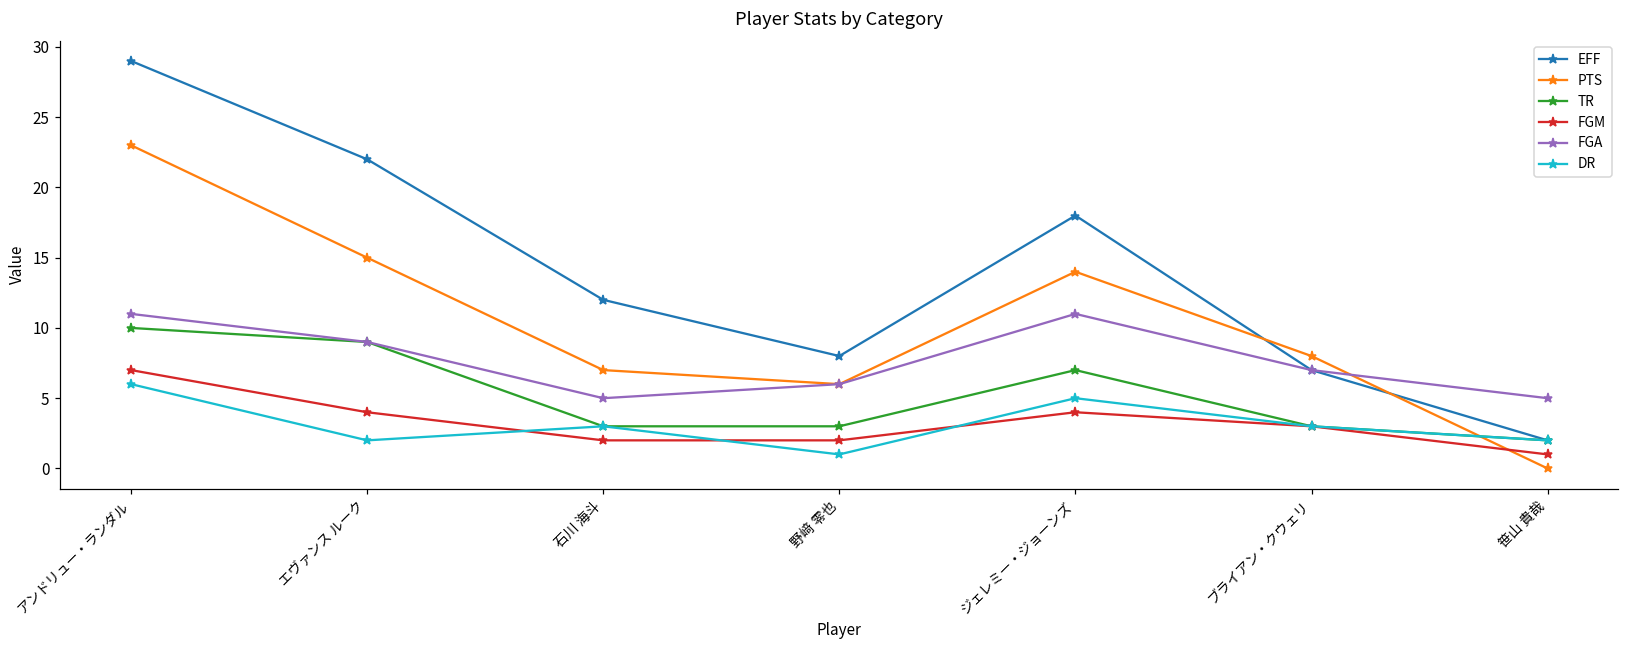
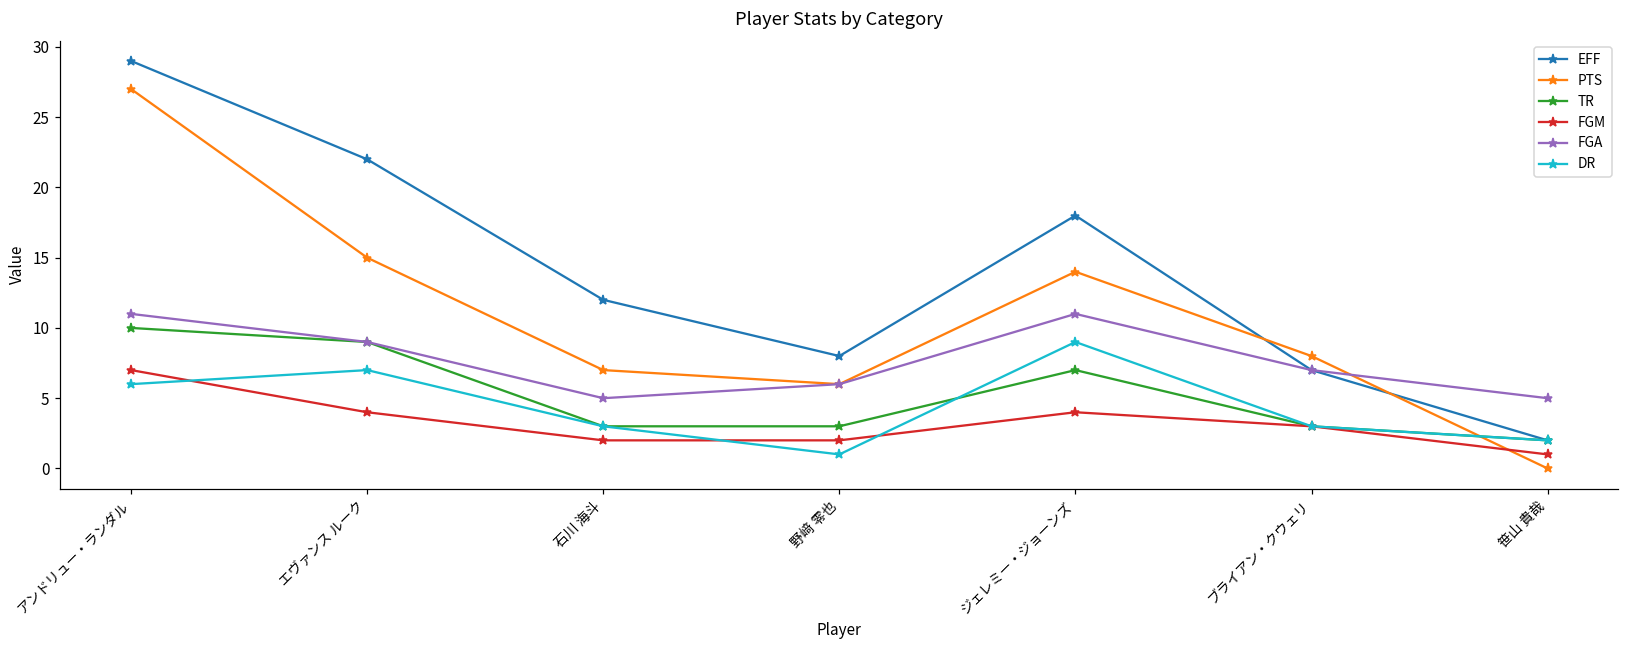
PTS, アンドリュー・ランダル: 23 -> 27
DR, エヴァンス ルーク: 2 -> 7
DR, ジェレミー・ジョーンズ: 5 -> 9
